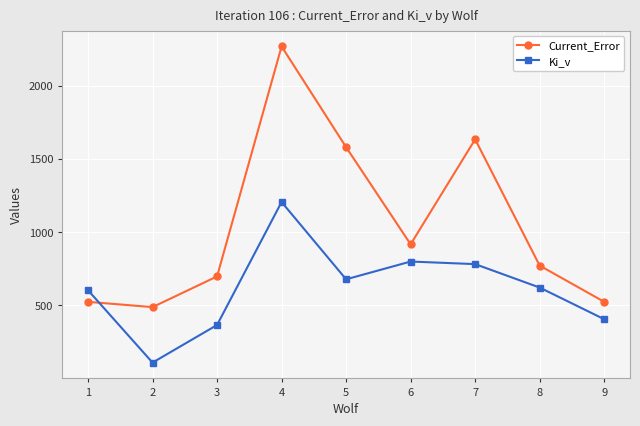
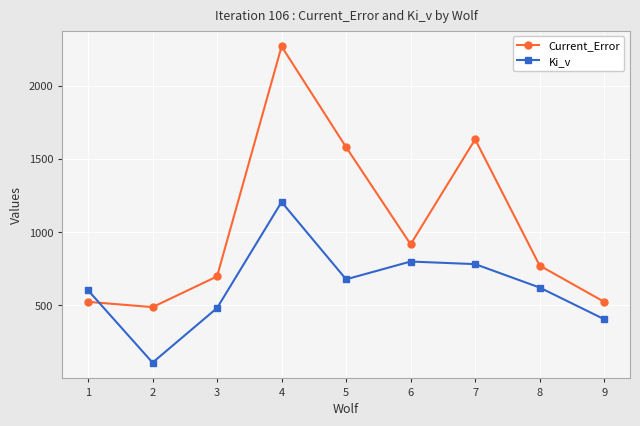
Ki_v, 3: 370 -> 480
